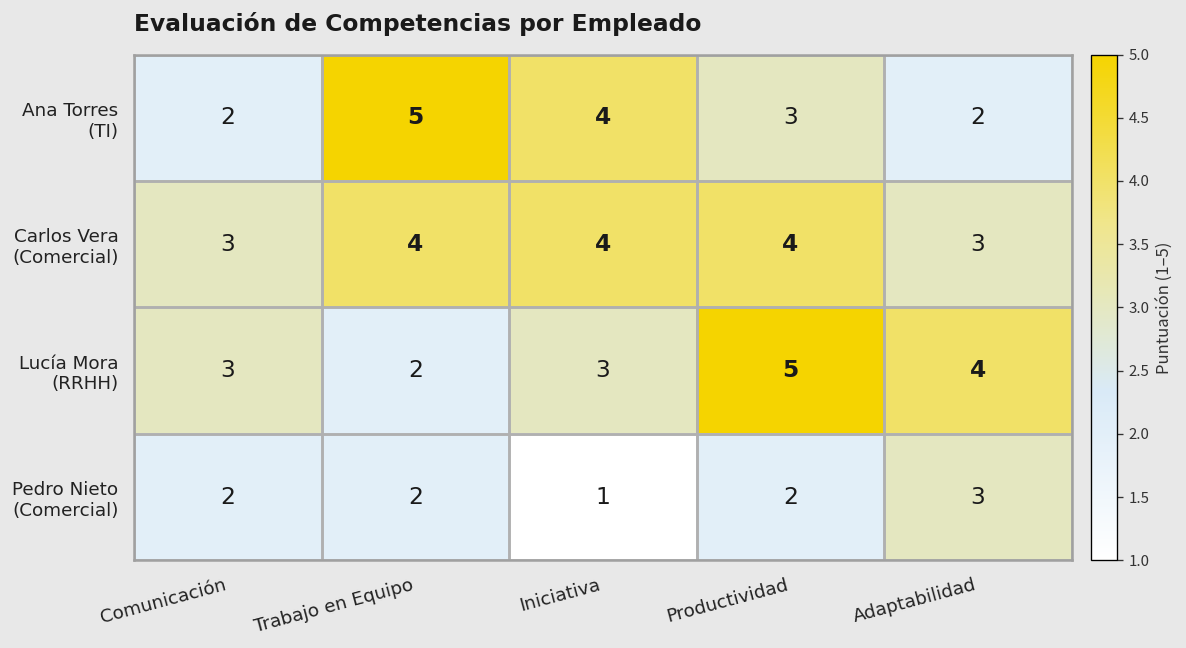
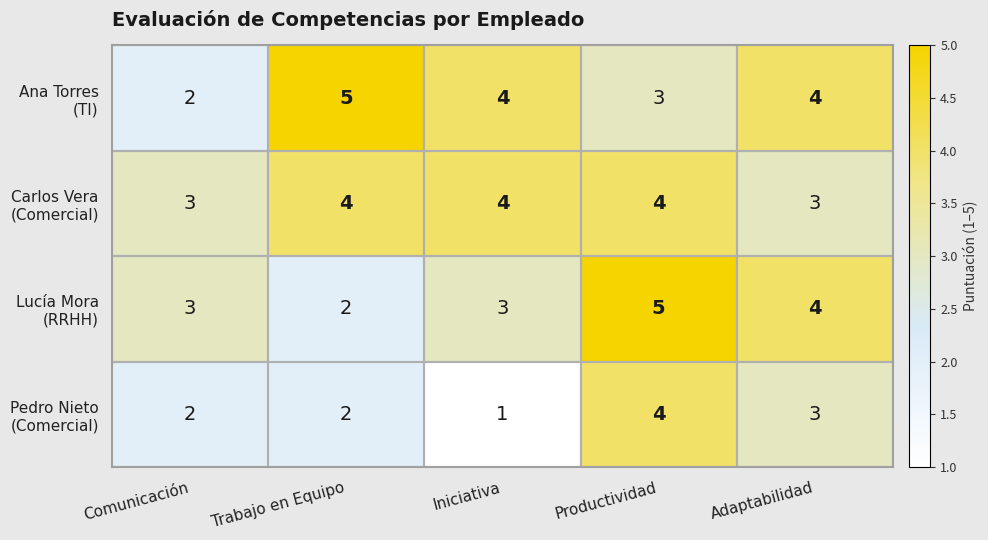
Ana Torres (TI), Adaptabilidad: 2 -> 4
Pedro Nieto (Comercial), Productividad: 2 -> 4
